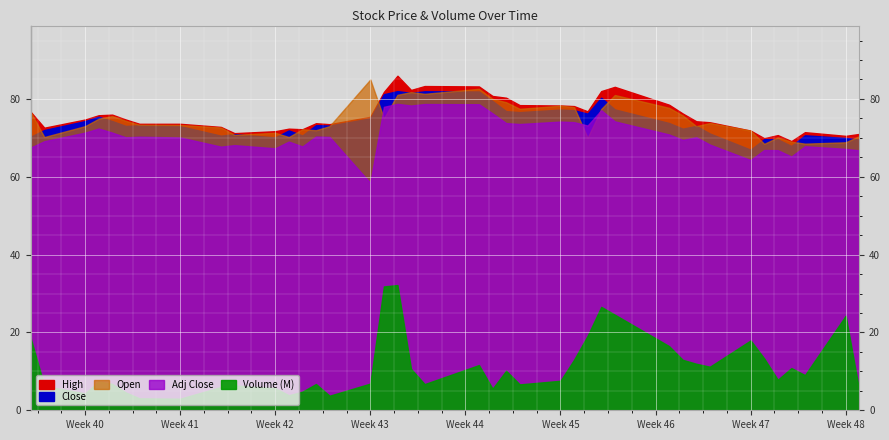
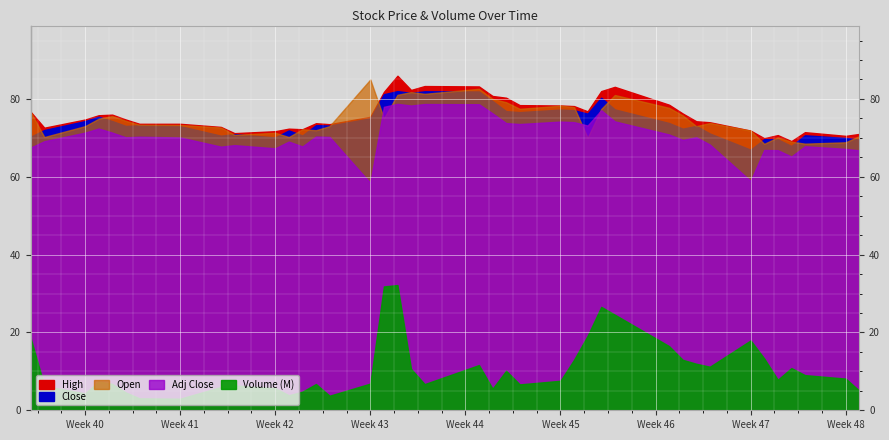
Adj Close, Week 47: 64 -> 59
Volume (M), Week 48: 24 -> 8
